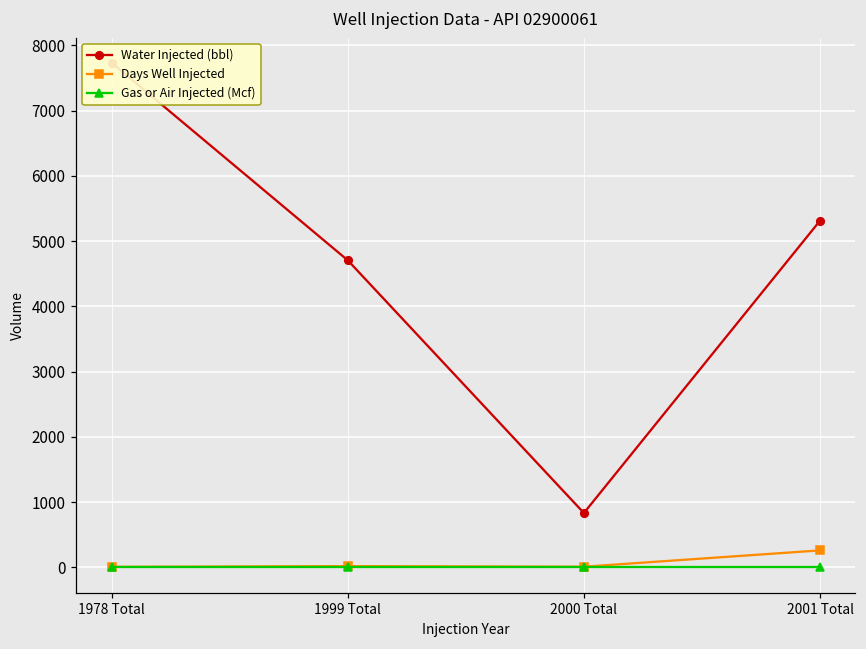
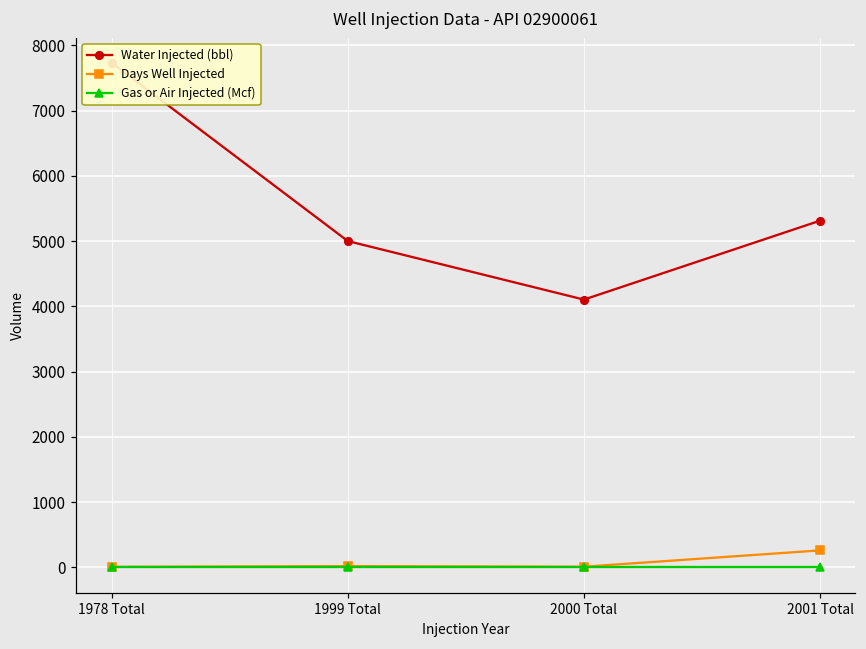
Water Injected (bbl), 1999 Total: 4700 -> 5000
Water Injected (bbl), 2000 Total: 800 -> 4100
